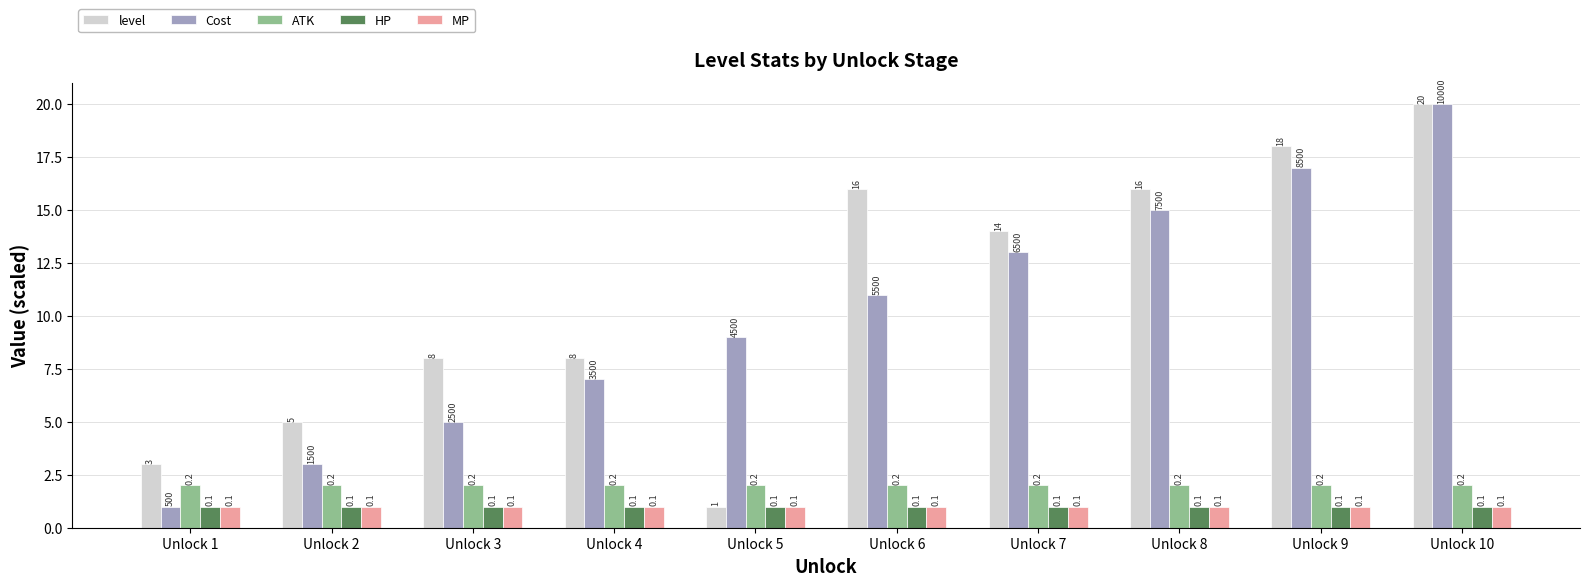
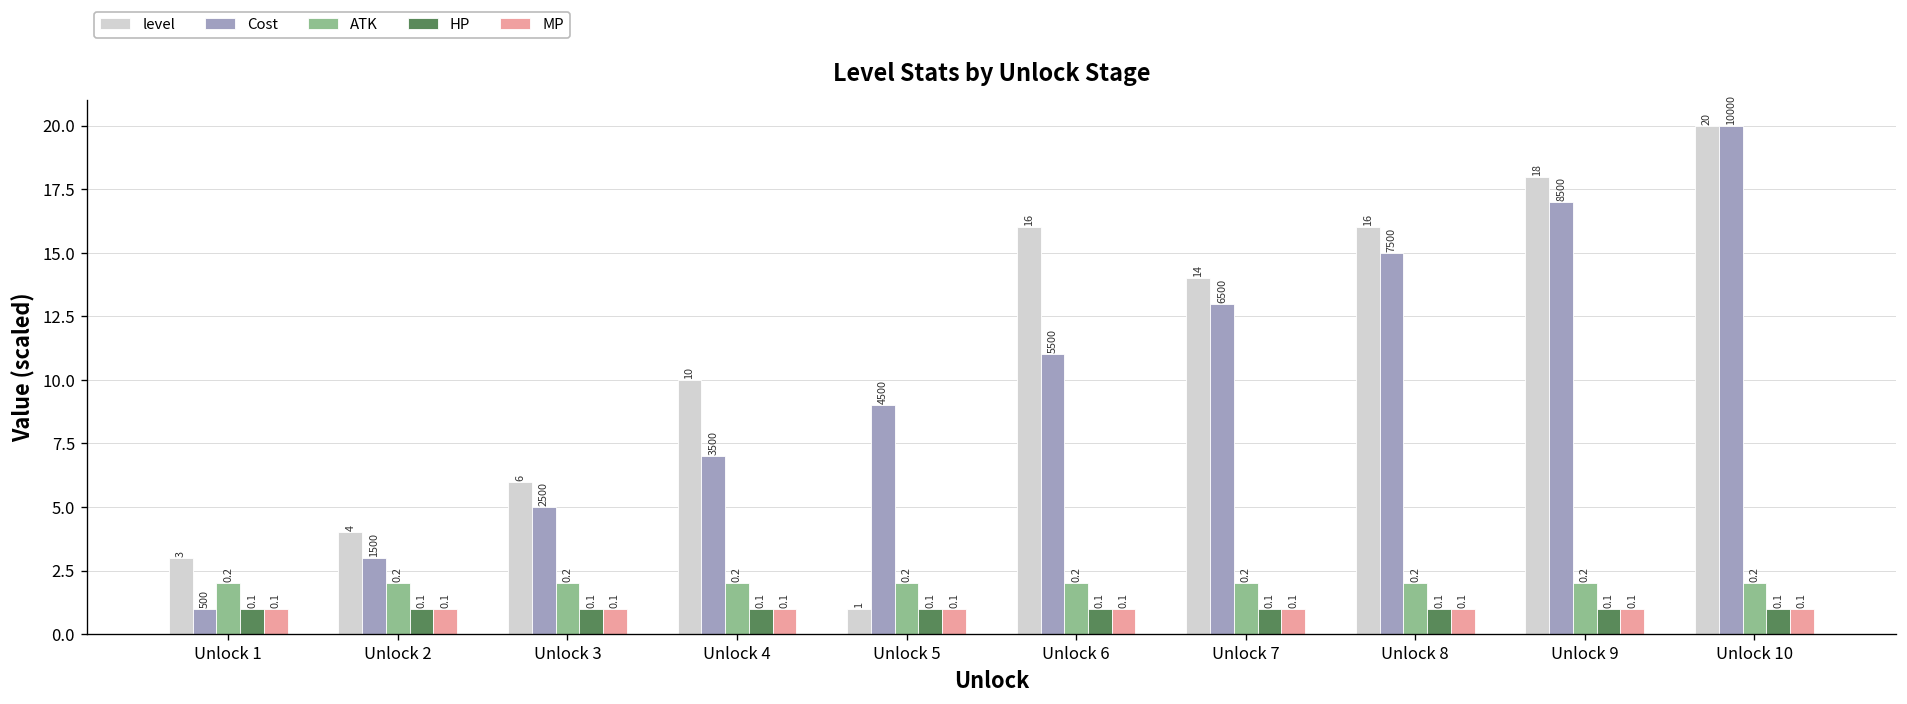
level, Unlock 2: 5 -> 4
level, Unlock 3: 8 -> 6
level, Unlock 4: 8 -> 10
